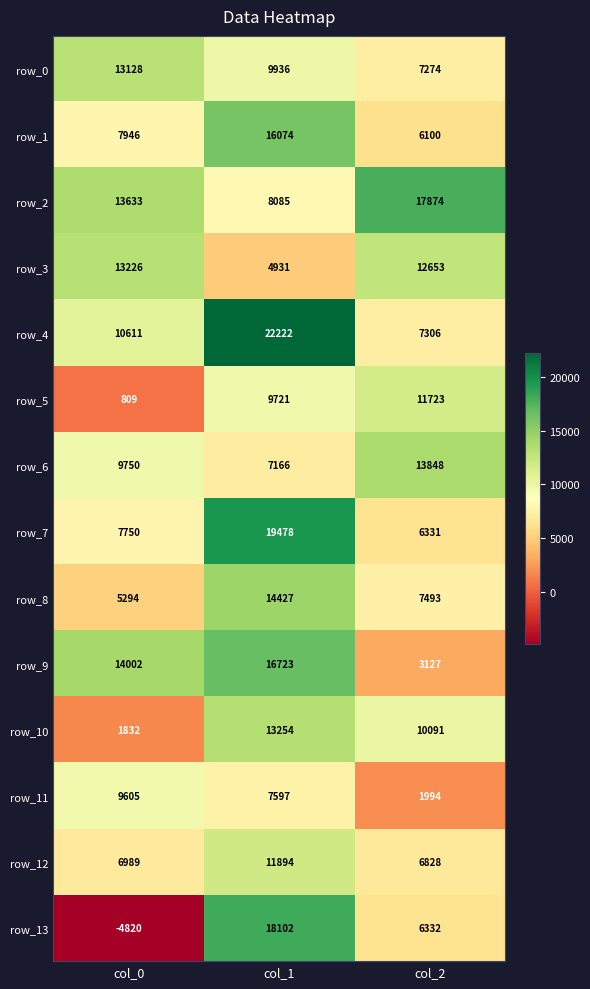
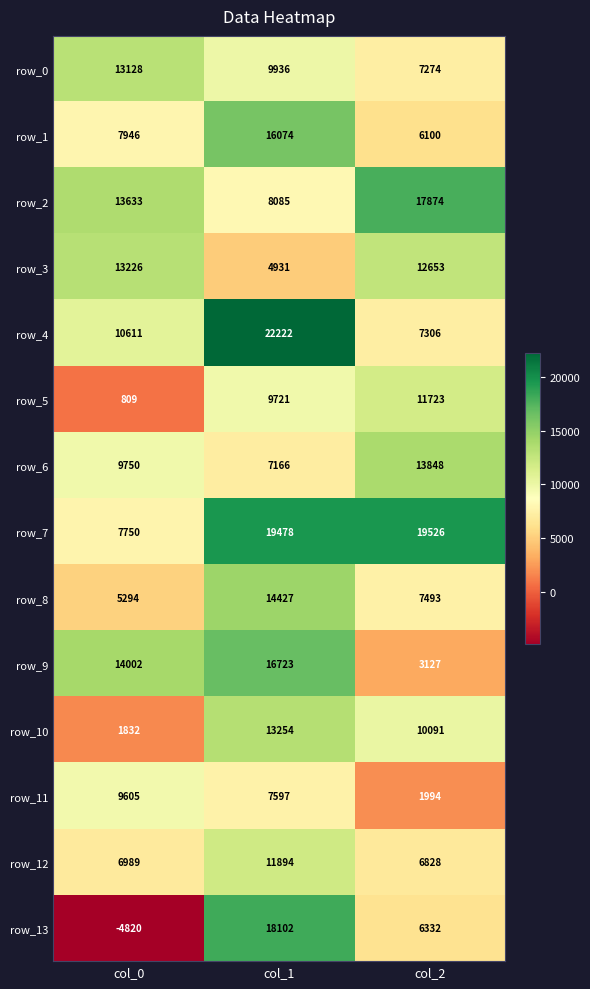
row_7, col_2: 6331 -> 19526
